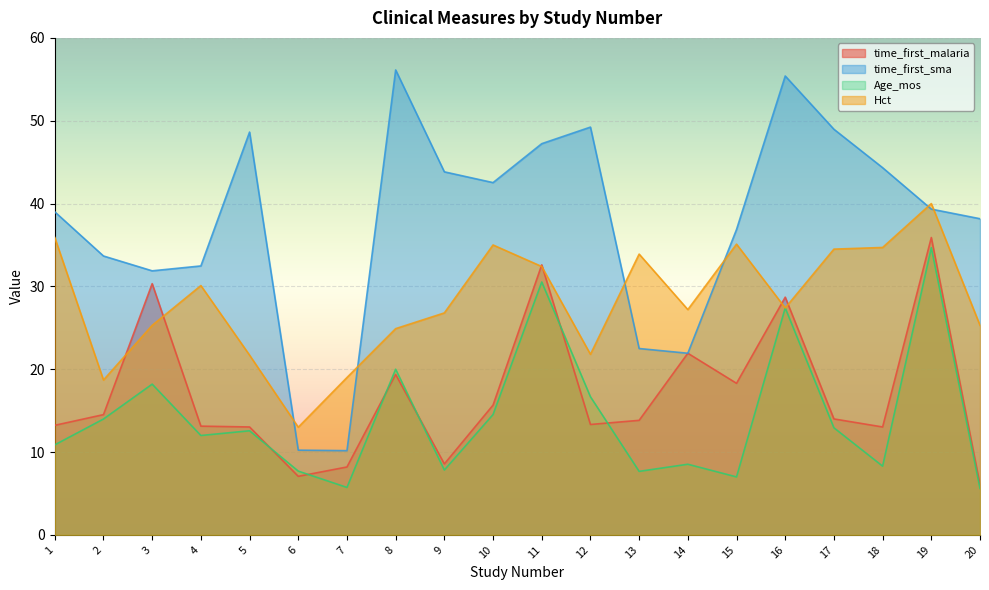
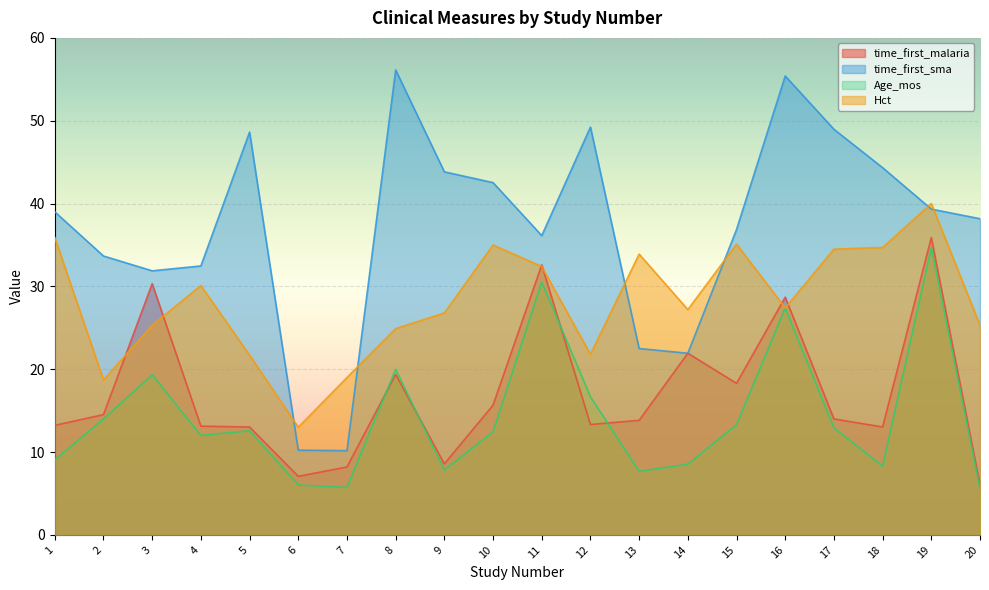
Age_mos, 1: 11 -> 9
Age_mos, 3: 18 -> 19
Age_mos, 6: 8 -> 6
Age_mos, 10: 15 -> 12
time_first_sma, 11: 47 -> 36
Age_mos, 15: 7 -> 13
